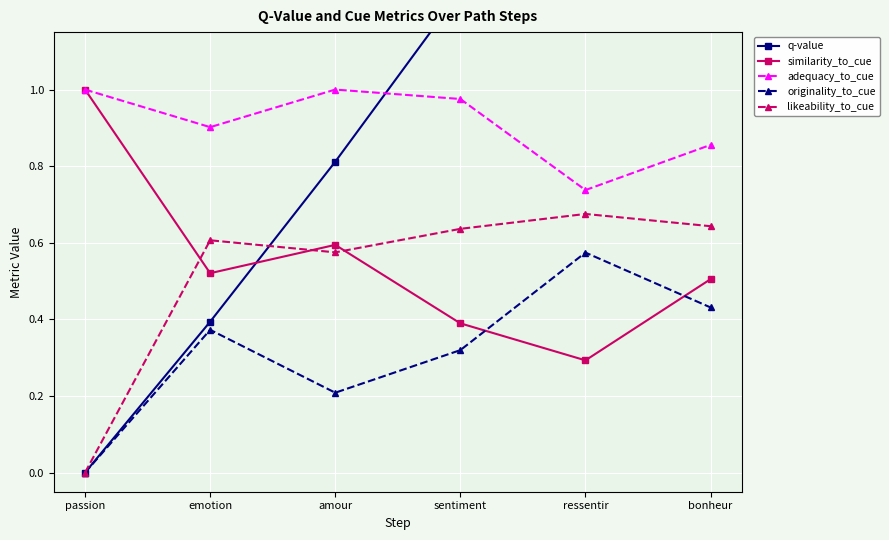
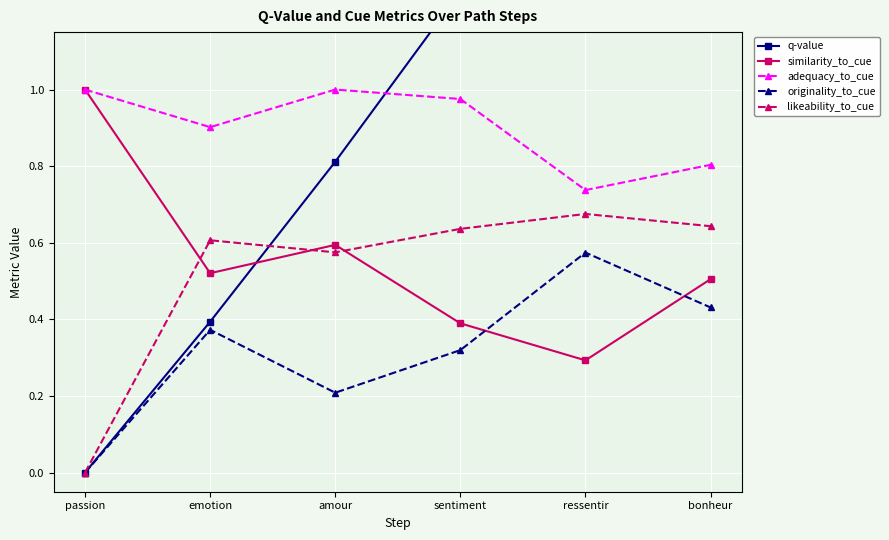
adequacy_to_cue, bonheur: 0.86 -> 0.80
